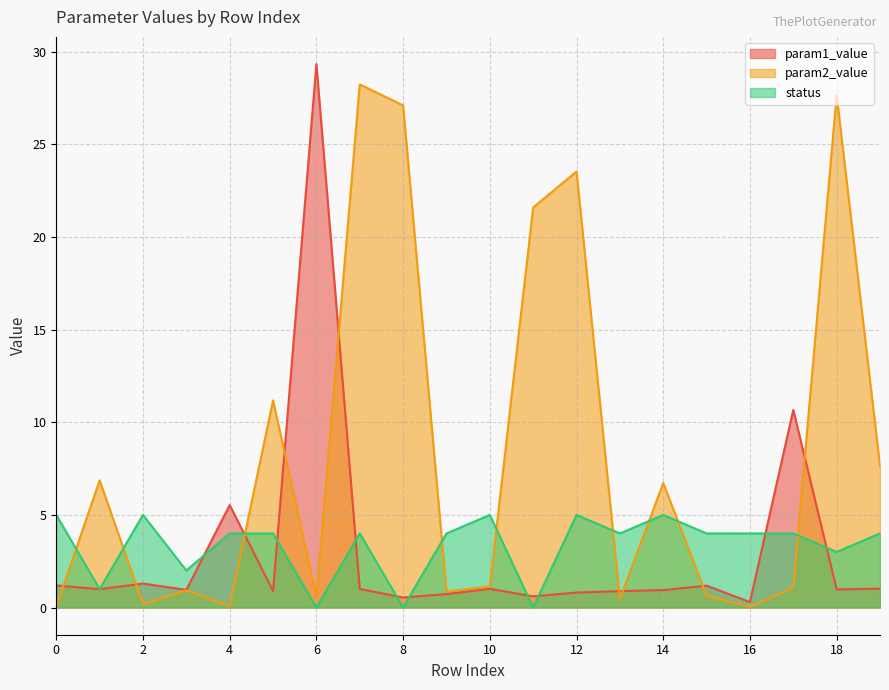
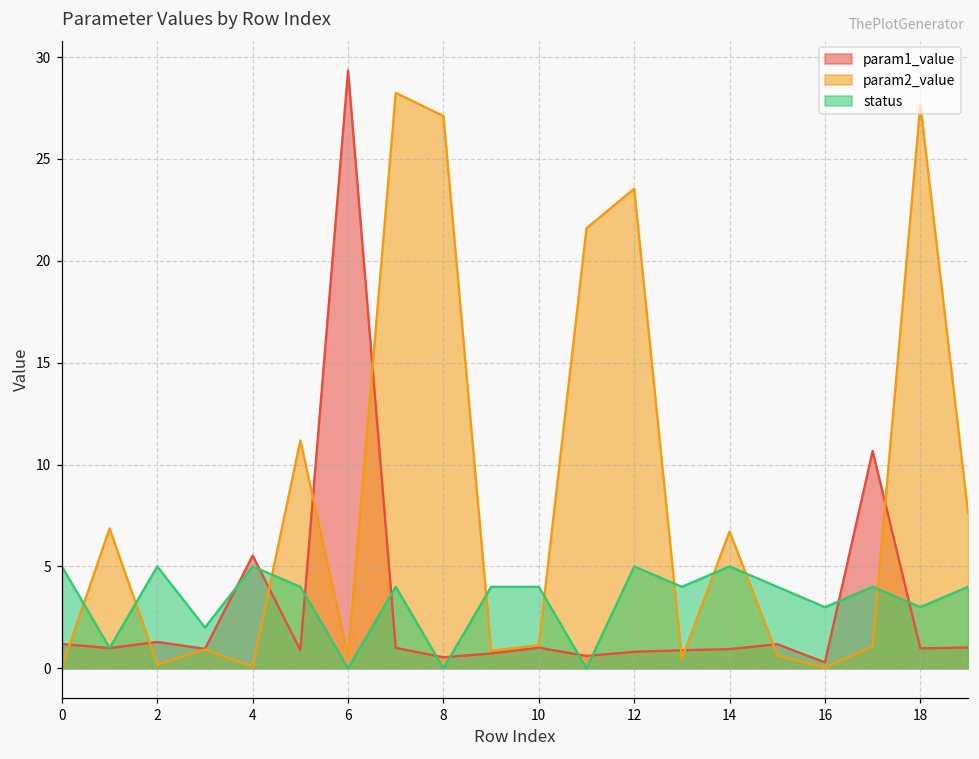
status, 4: 4 -> 5
status, 10: 5 -> 4
status, 16: 4 -> 3
